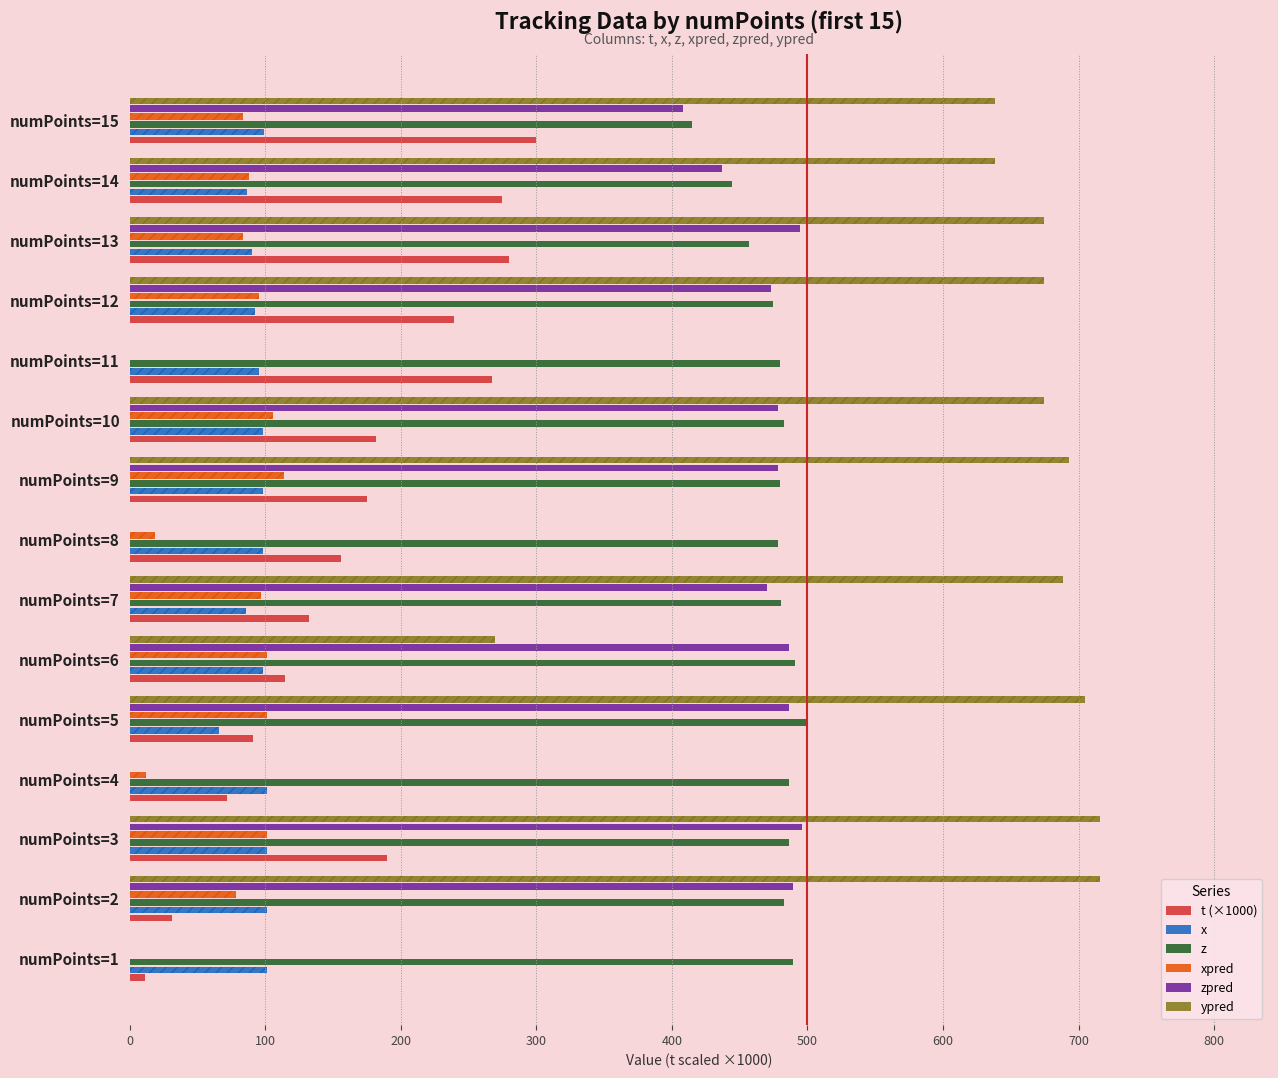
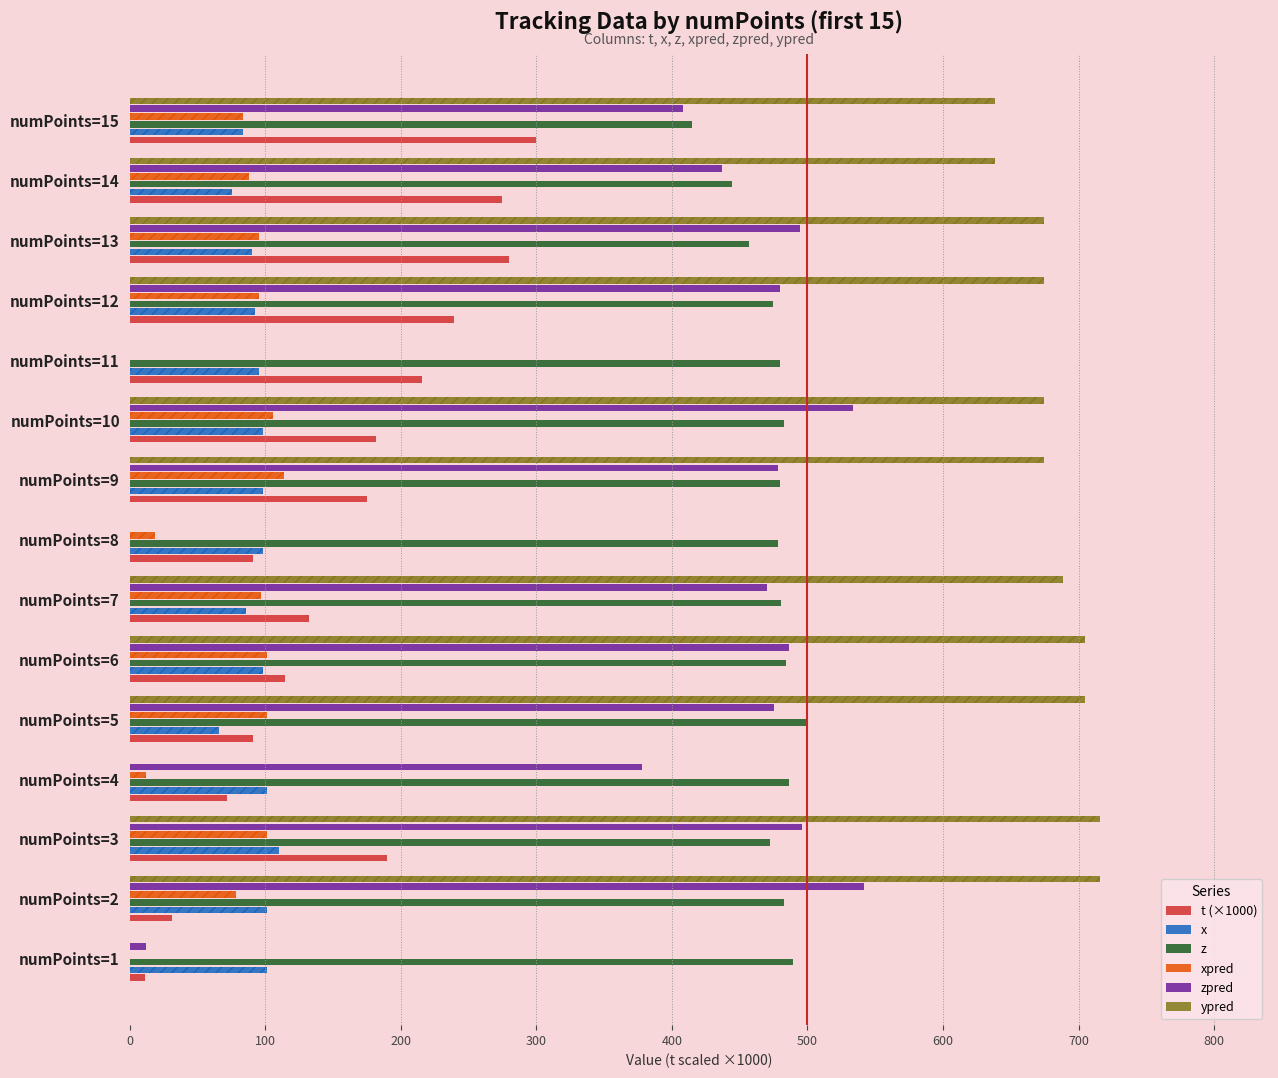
x, numPoints=15: 99 -> 84
x, numPoints=14: 87 -> 76
xpred, numPoints=13: 84 -> 96
zpred, numPoints=12: 473 -> 480
t (×1000), numPoints=11: 267 -> 216
zpred, numPoints=10: 478 -> 534
ypred, numPoints=9: 693 -> 675
t (×1000), numPoints=8: 156 -> 91
ypred, numPoints=6: 270 -> 705
z, numPoints=6: 491 -> 485
zpred, numPoints=5: 486 -> 475
zpred, numPoints=4: 0 -> 378
z, numPoints=3: 486 -> 472
x, numPoints=3: 102 -> 110
zpred, numPoints=2: 490 -> 542
zpred, numPoints=1: 0 -> 12
